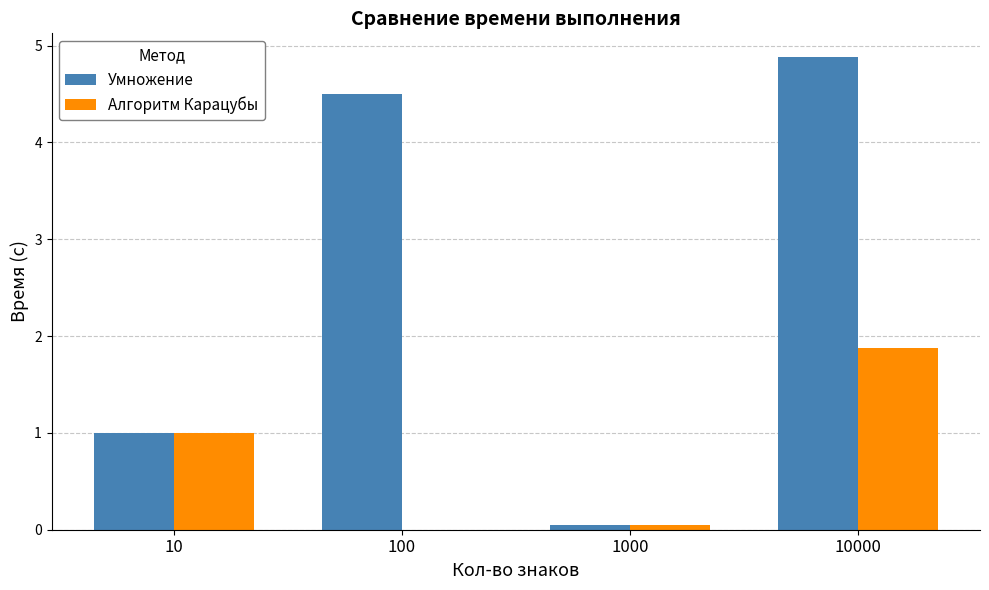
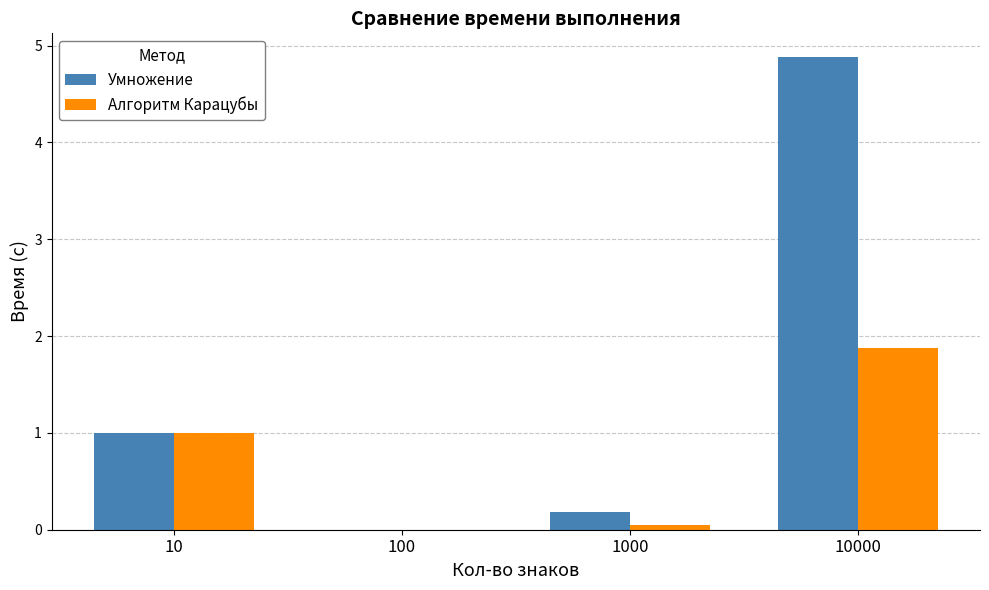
Умножение, 100: 4.5 -> 0.0
Умножение, 1000: 0.1 -> 0.2
